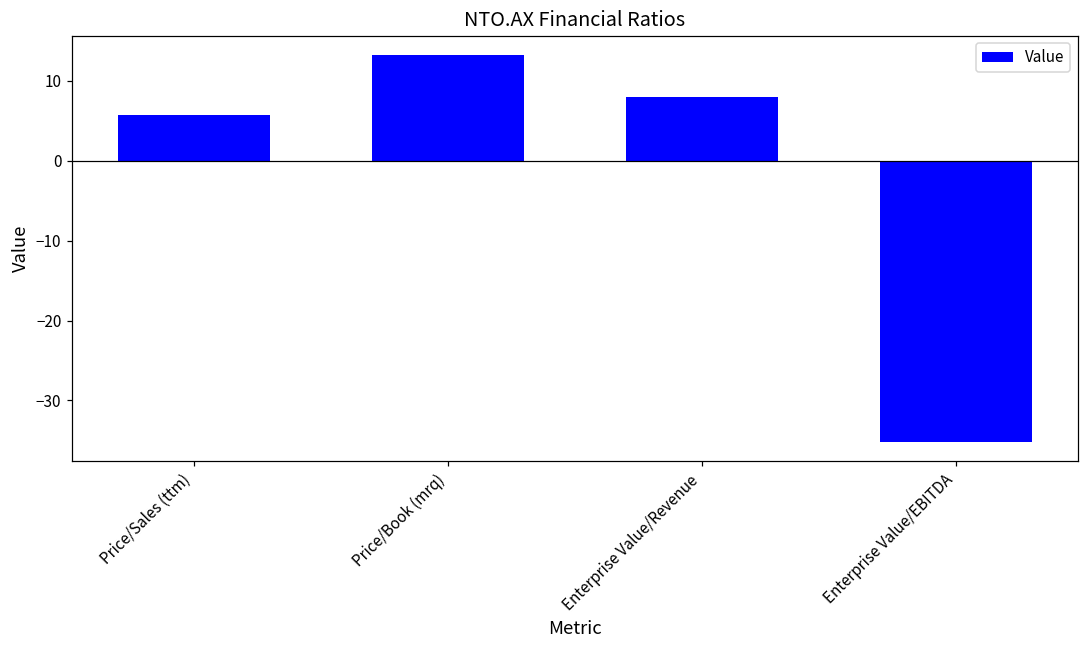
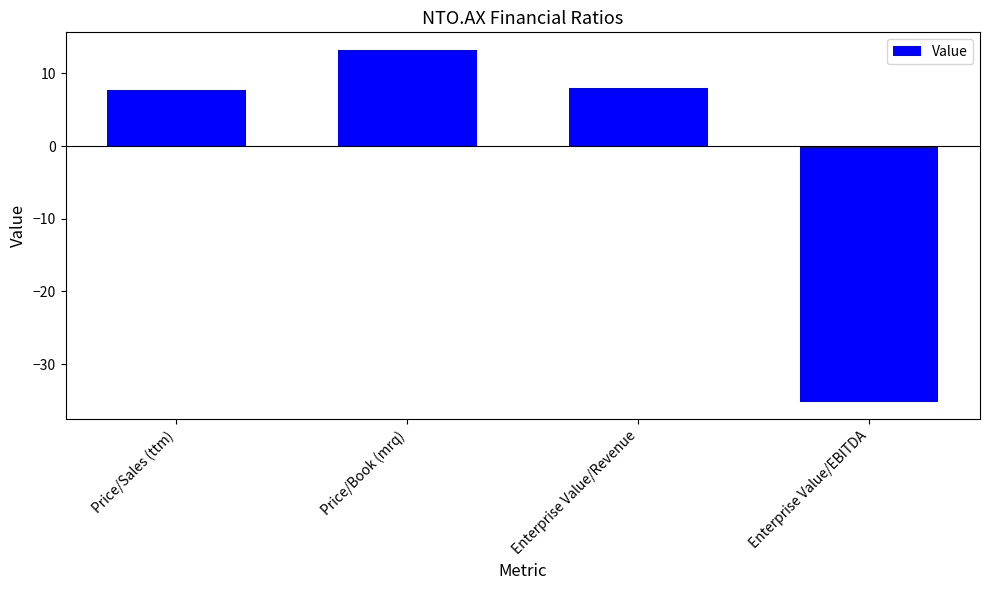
Price/Sales (ttm): 6 -> 8
